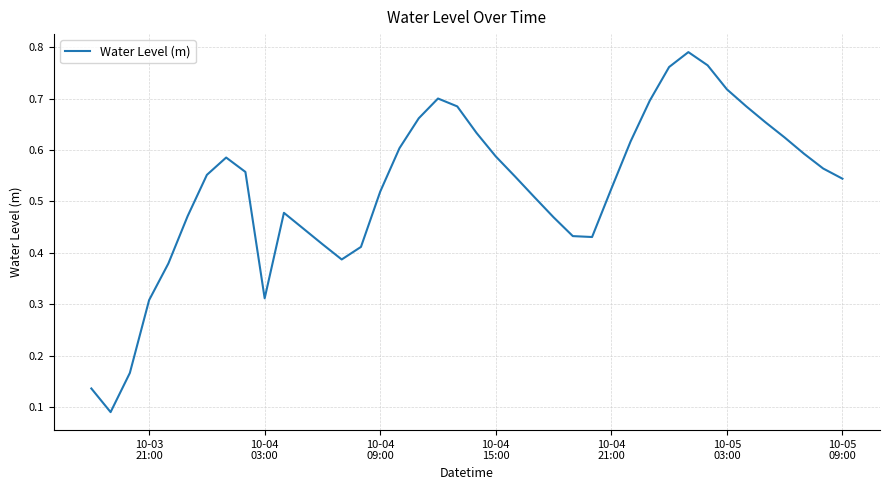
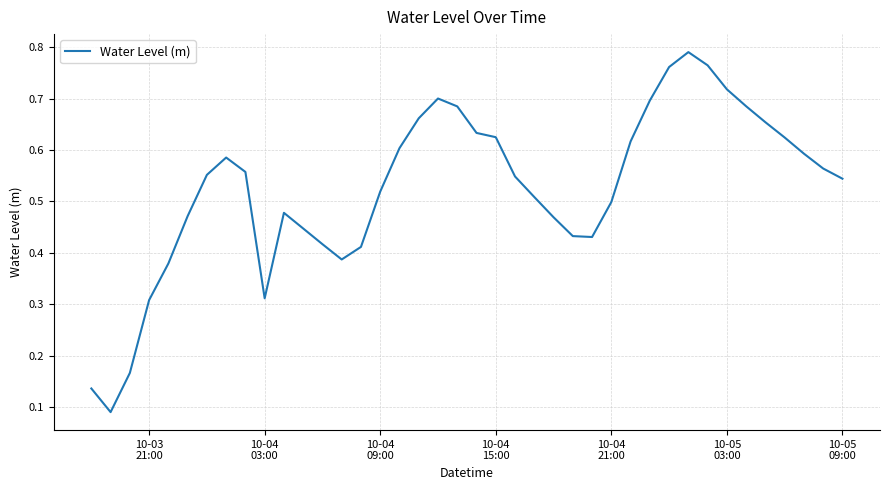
10-04 15:00: 0.59 -> 0.62
10-04 21:00: 0.52 -> 0.50
